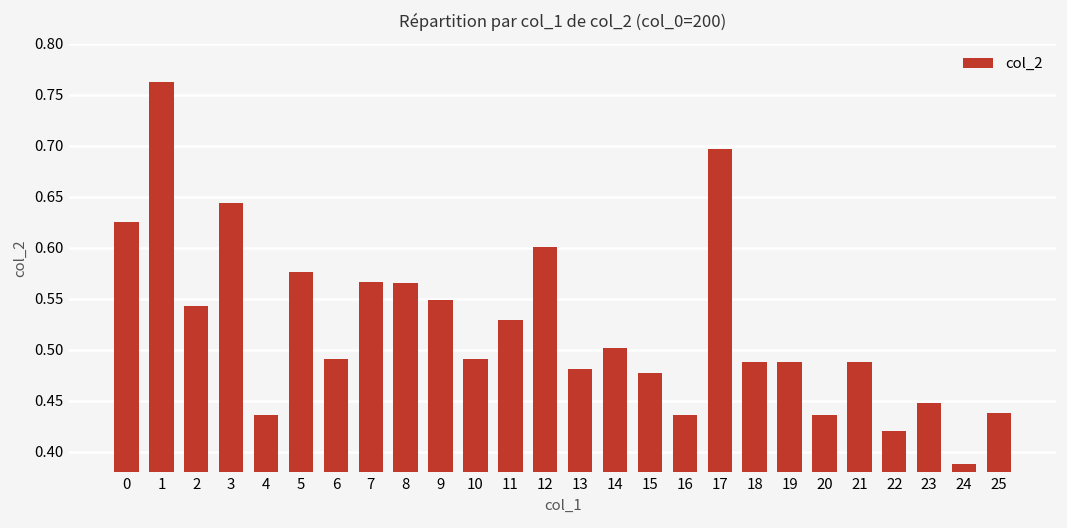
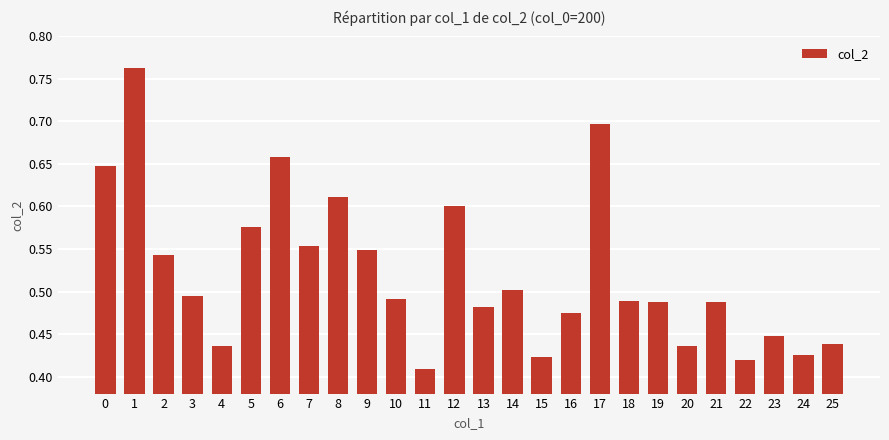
0: 0.62 -> 0.65
3: 0.64 -> 0.49
6: 0.49 -> 0.66
7: 0.57 -> 0.55
8: 0.57 -> 0.61
11: 0.53 -> 0.41
15: 0.48 -> 0.42
16: 0.44 -> 0.47
24: 0.39 -> 0.43
